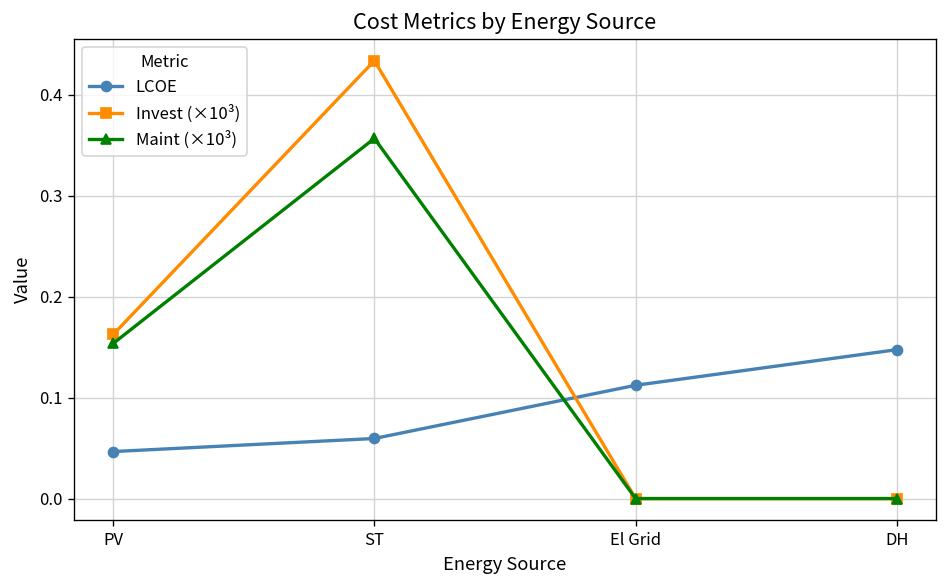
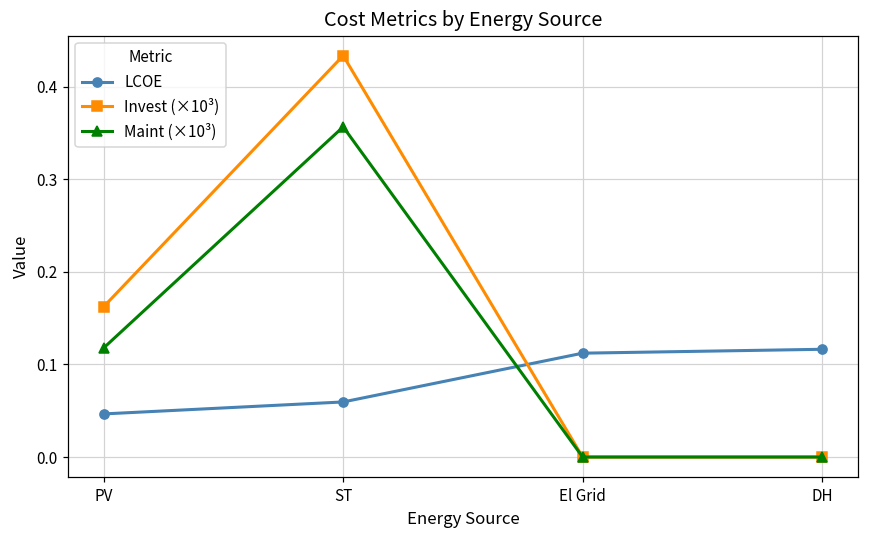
Maint (×10³), PV: 0.15 -> 0.12
LCOE, DH: 0.15 -> 0.12
